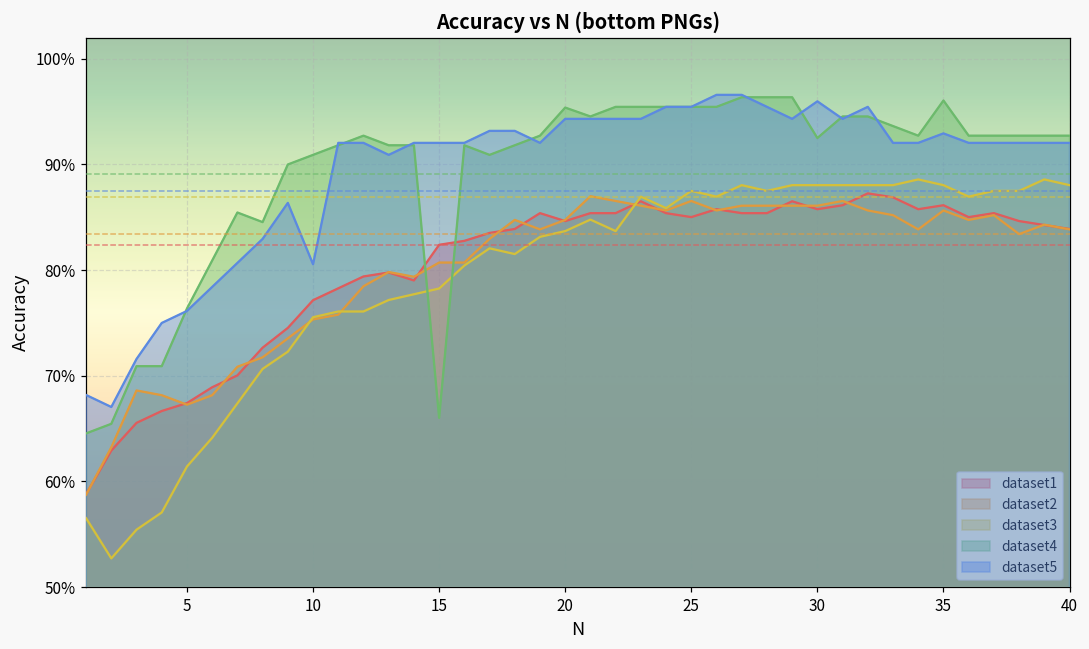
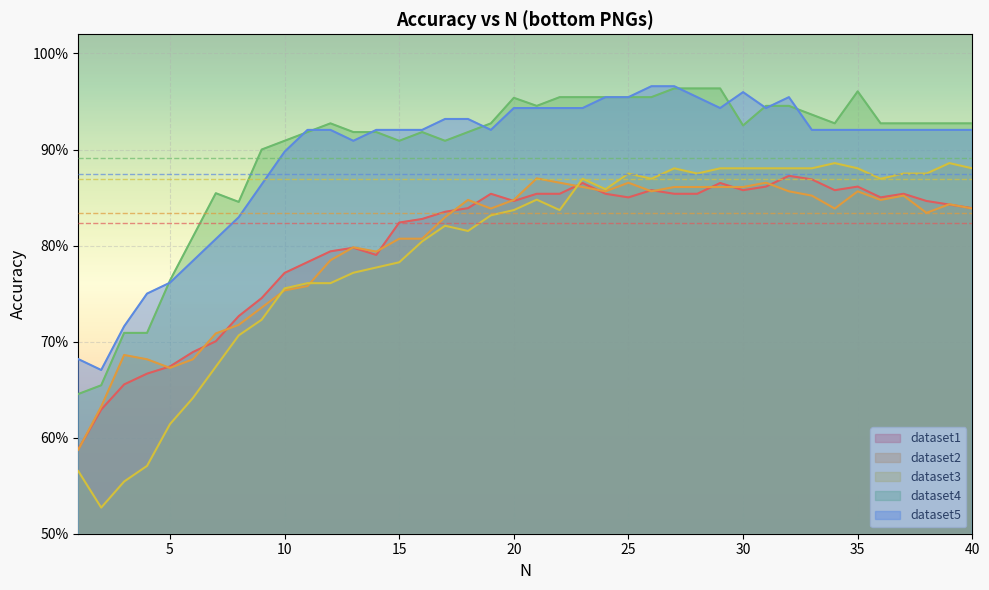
dataset5, 10: 81% -> 90%
dataset4, 15: 66% -> 91%
dataset5, 35: 93% -> 92%
